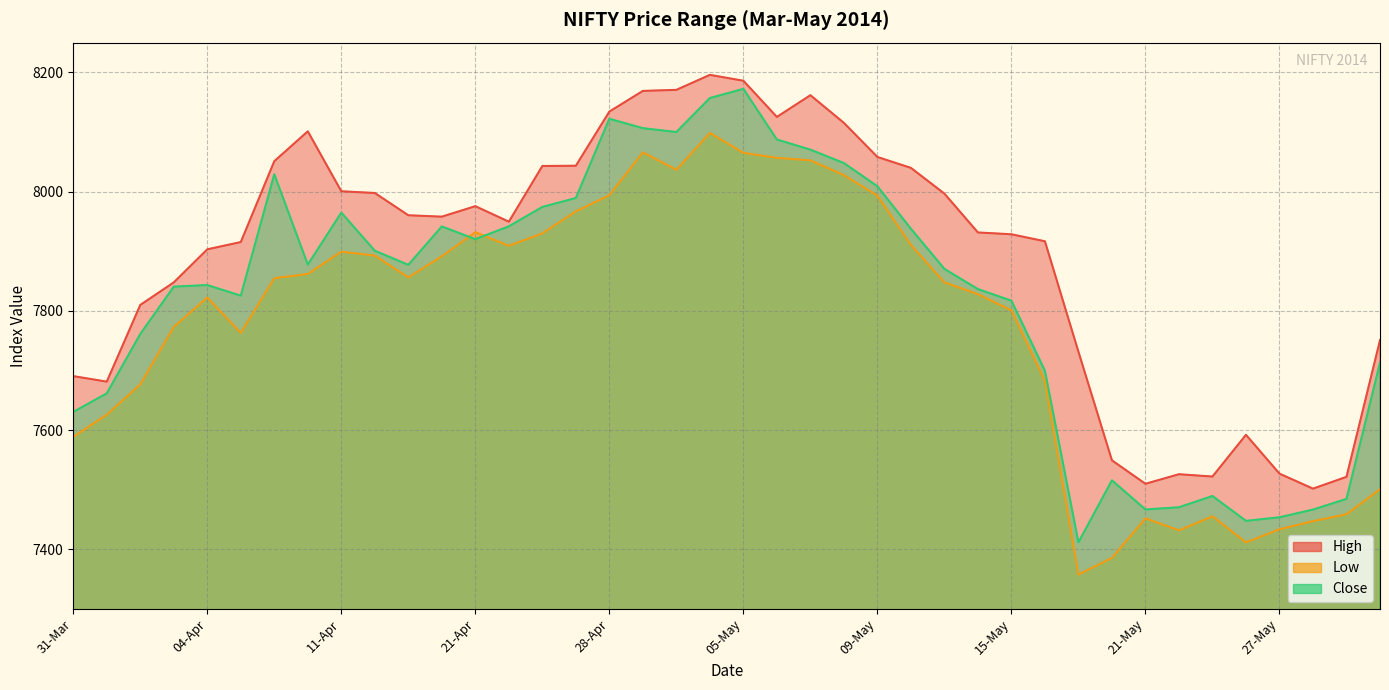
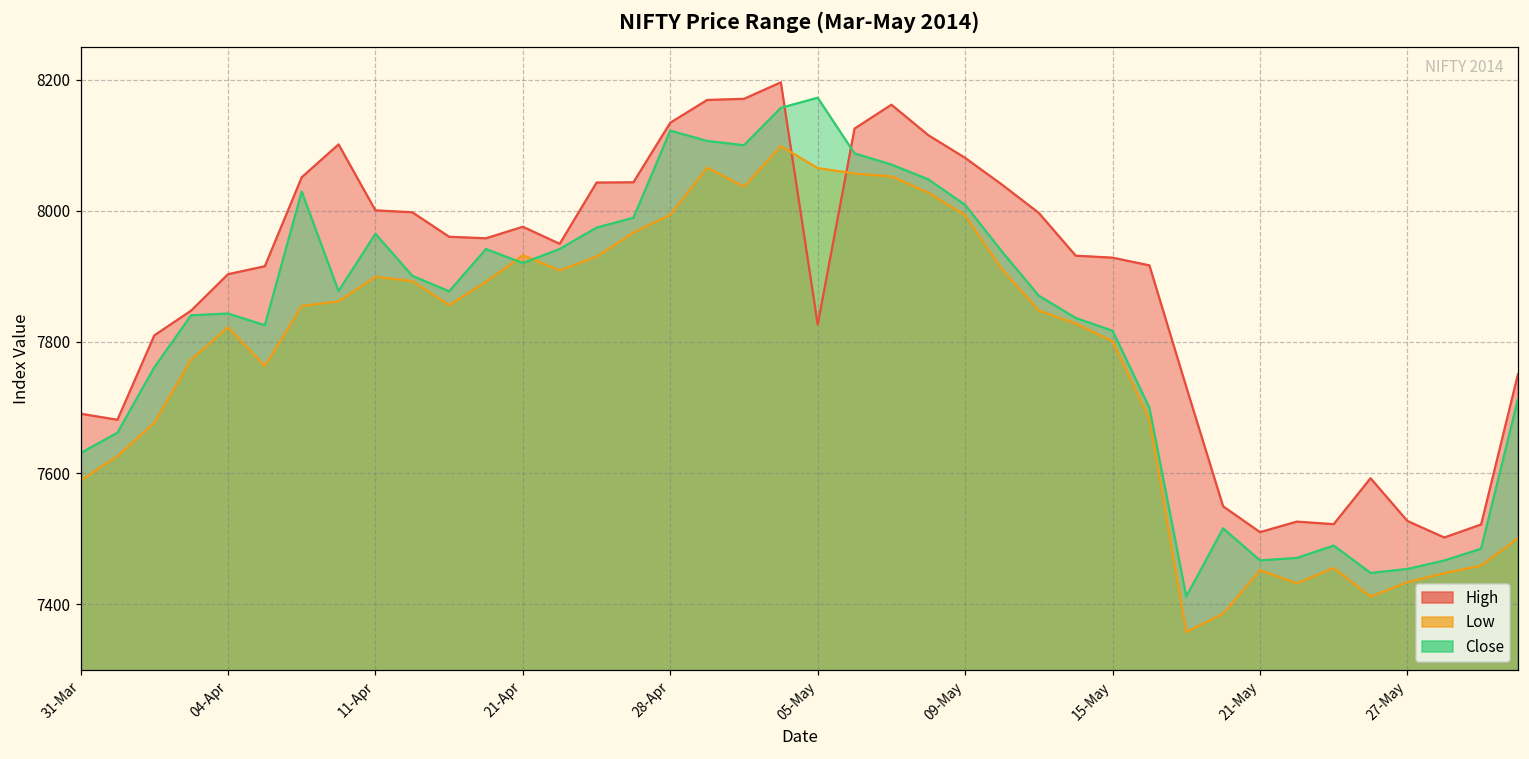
High, 05-May: 8190 -> 7830
High, 09-May: 8060 -> 8080
